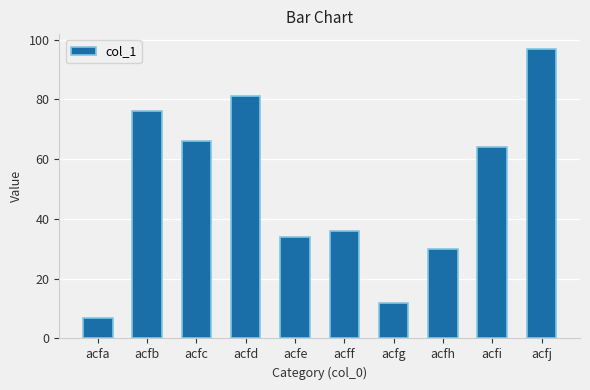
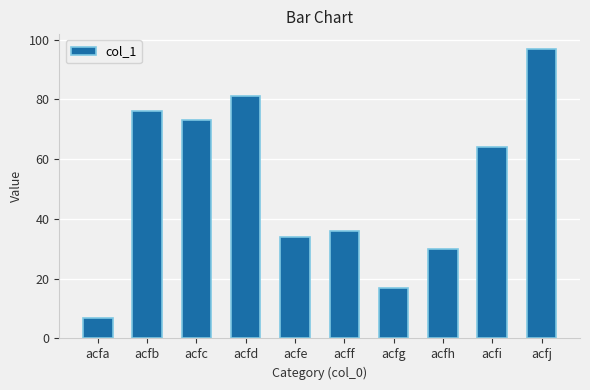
acfc: 66 -> 73
acfg: 12 -> 17
